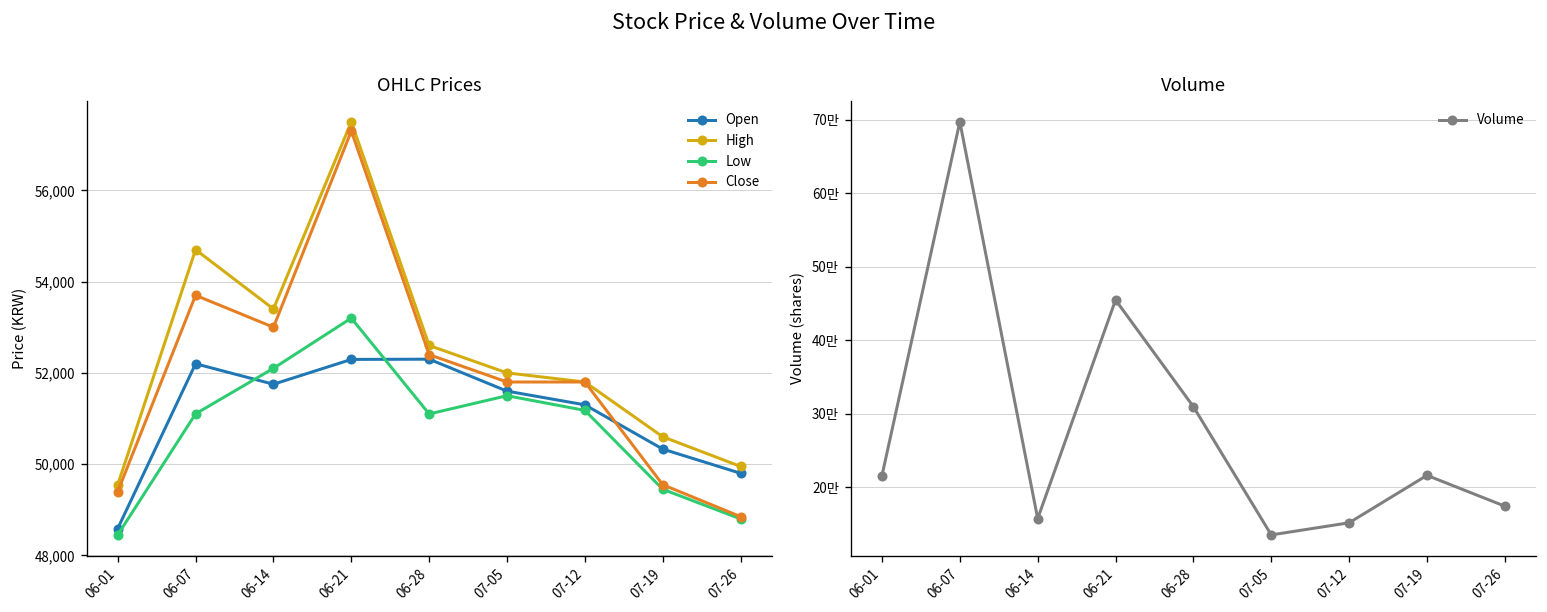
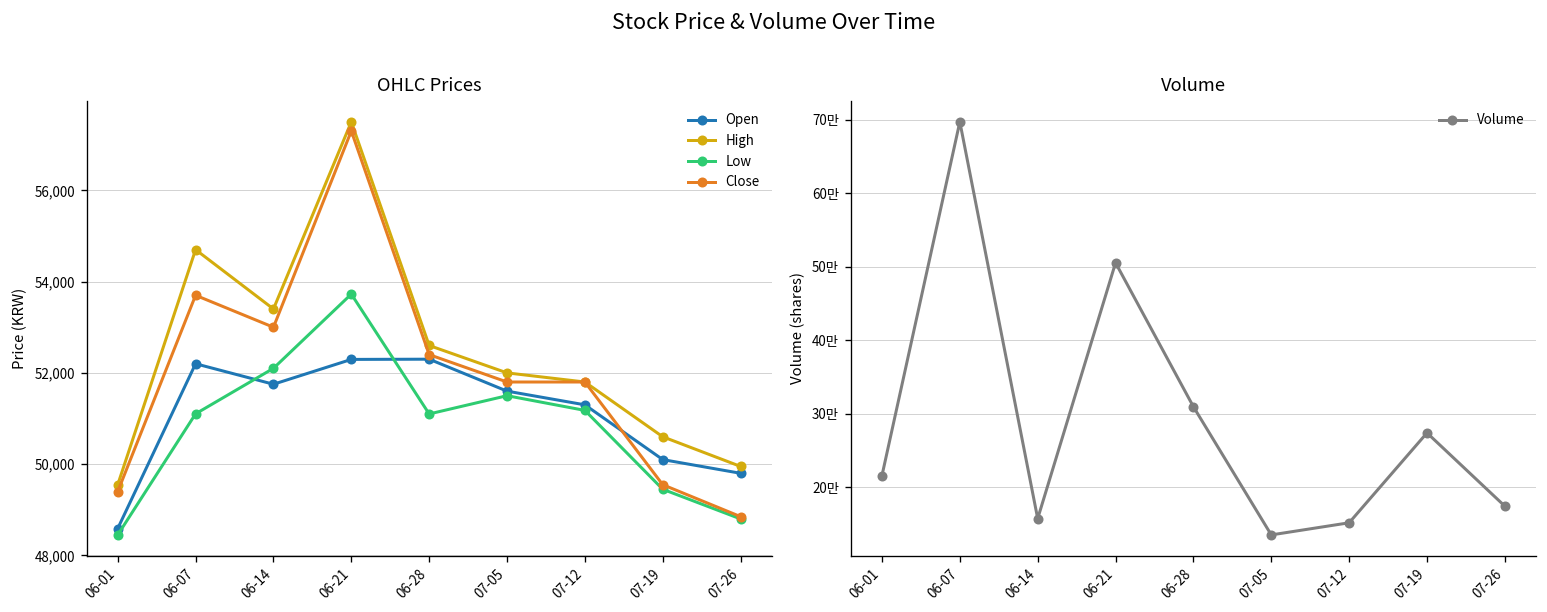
OHLC Prices, Low, 06-21: 53,200 -> 53,700
OHLC Prices, Open, 07-19: 50,300 -> 50,100
Volume, 06-21: 45만 -> 51만
Volume, 07-19: 22만 -> 27만
